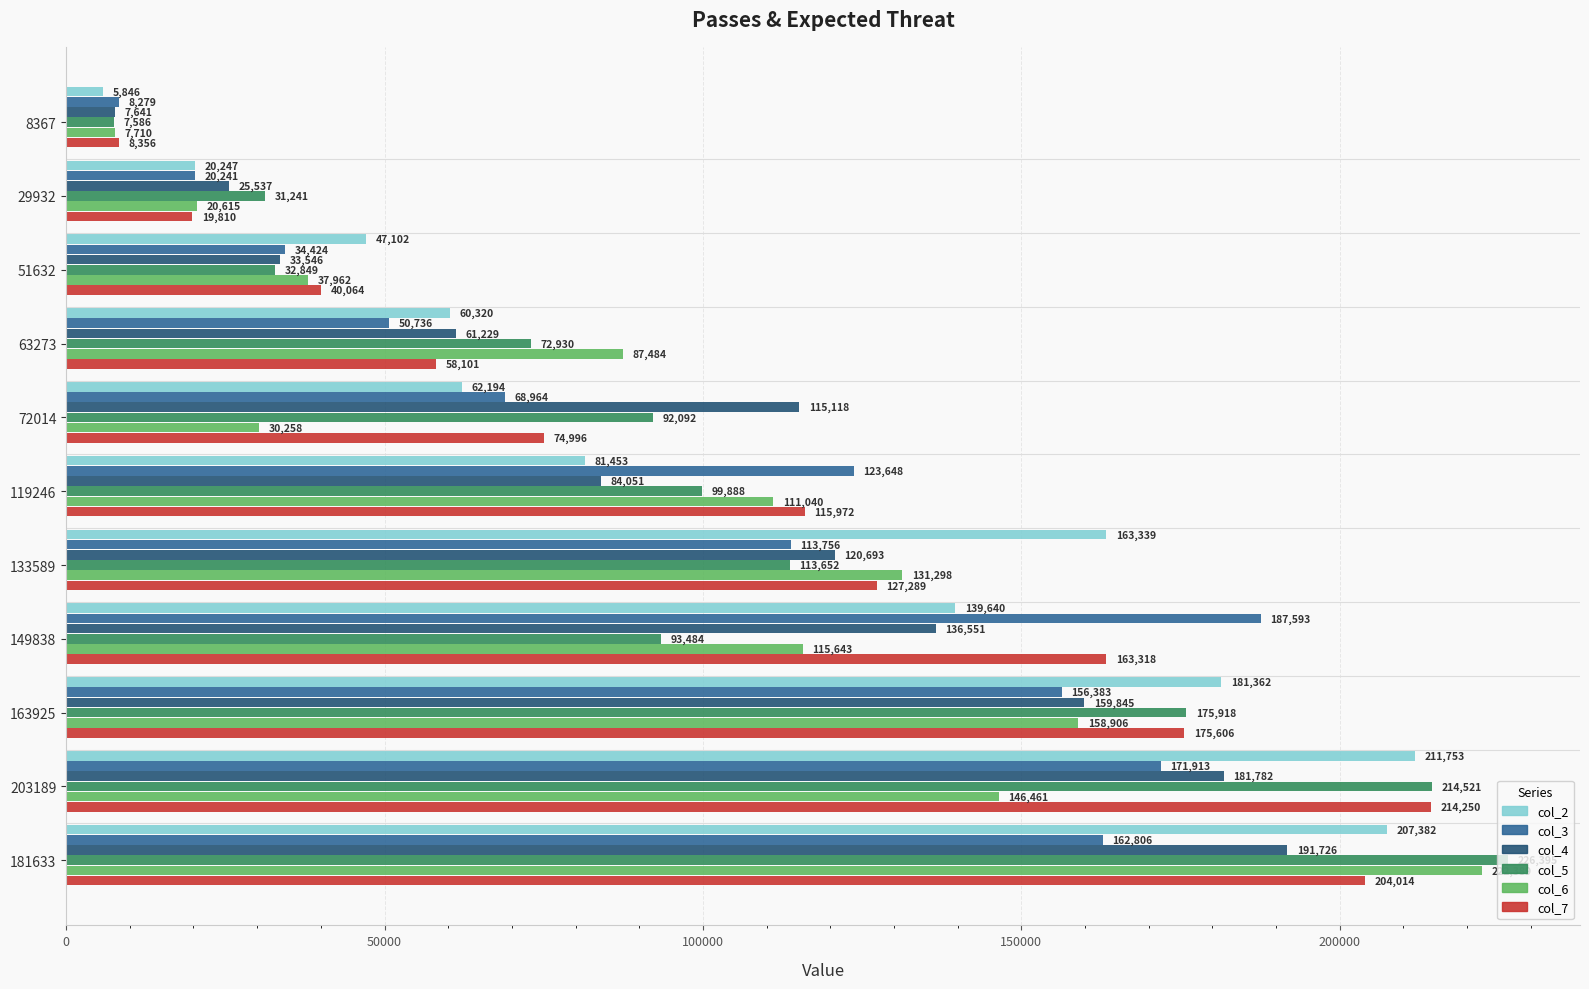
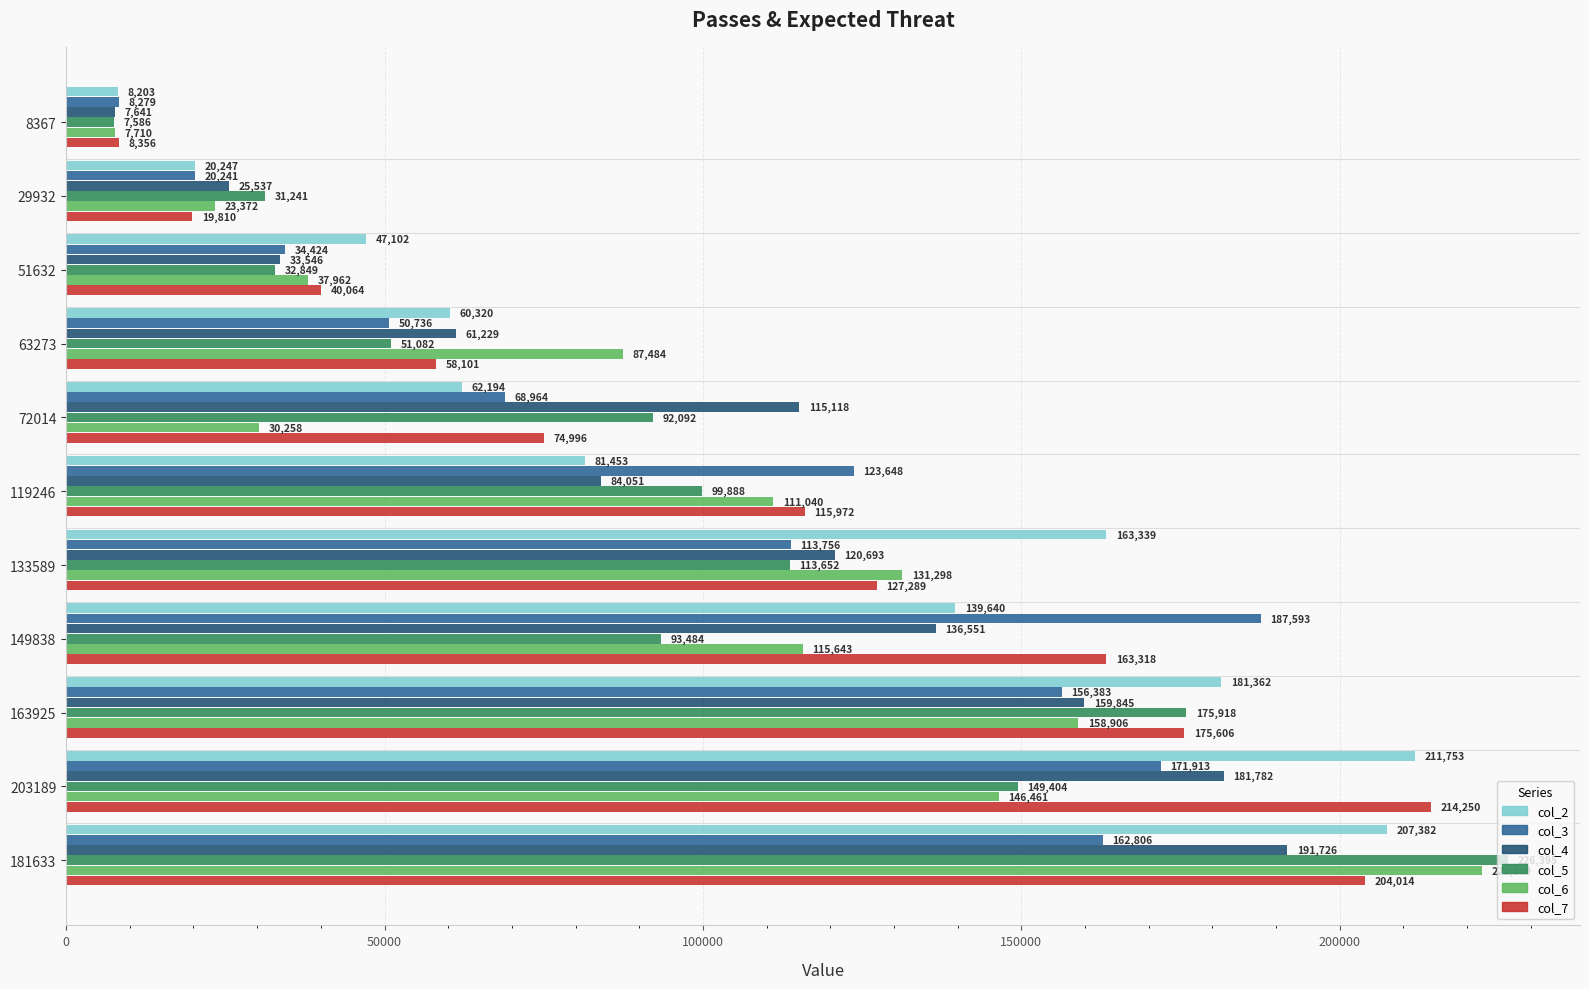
col_2, 8367: 5,846 -> 8,203
col_6, 29932: 20,615 -> 23,372
col_5, 63273: 72,930 -> 51,082
col_5, 203189: 214,521 -> 149,404
